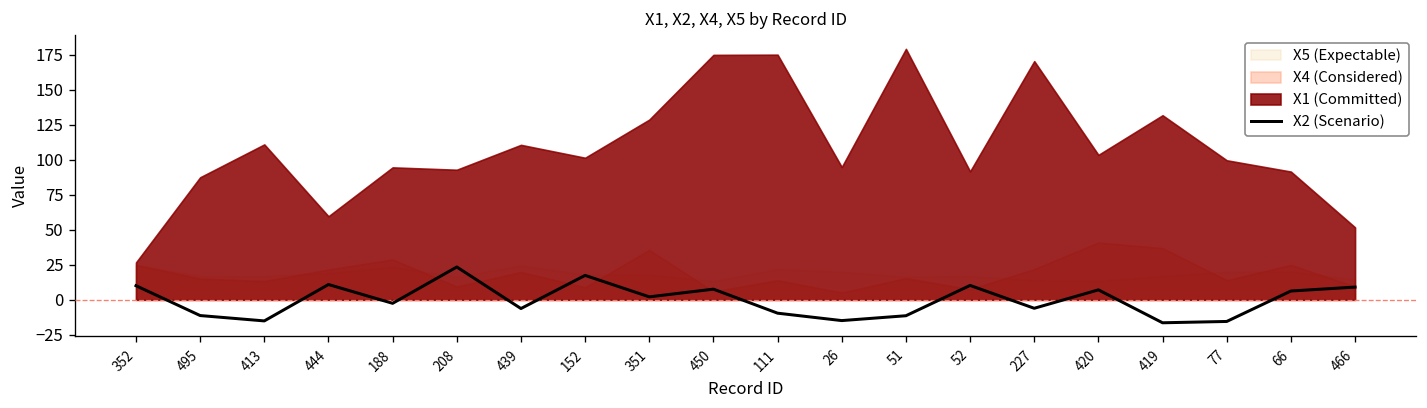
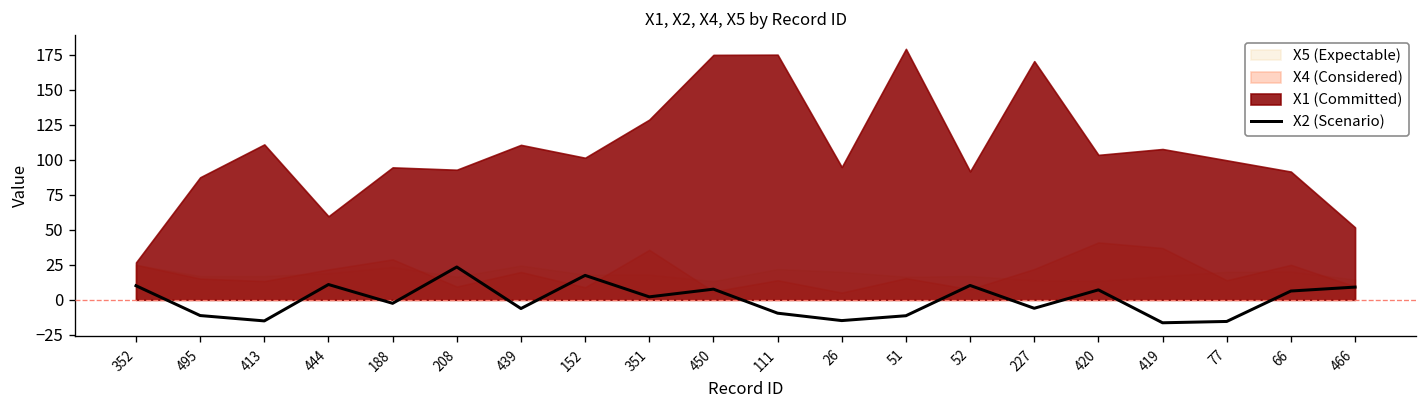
X1 (Committed), 419: 132 -> 108
